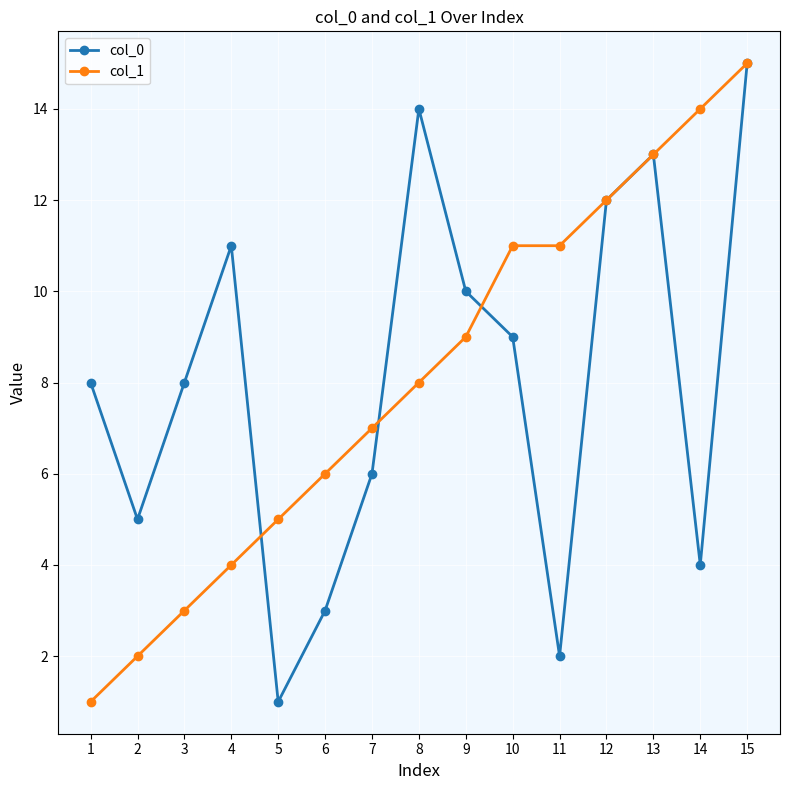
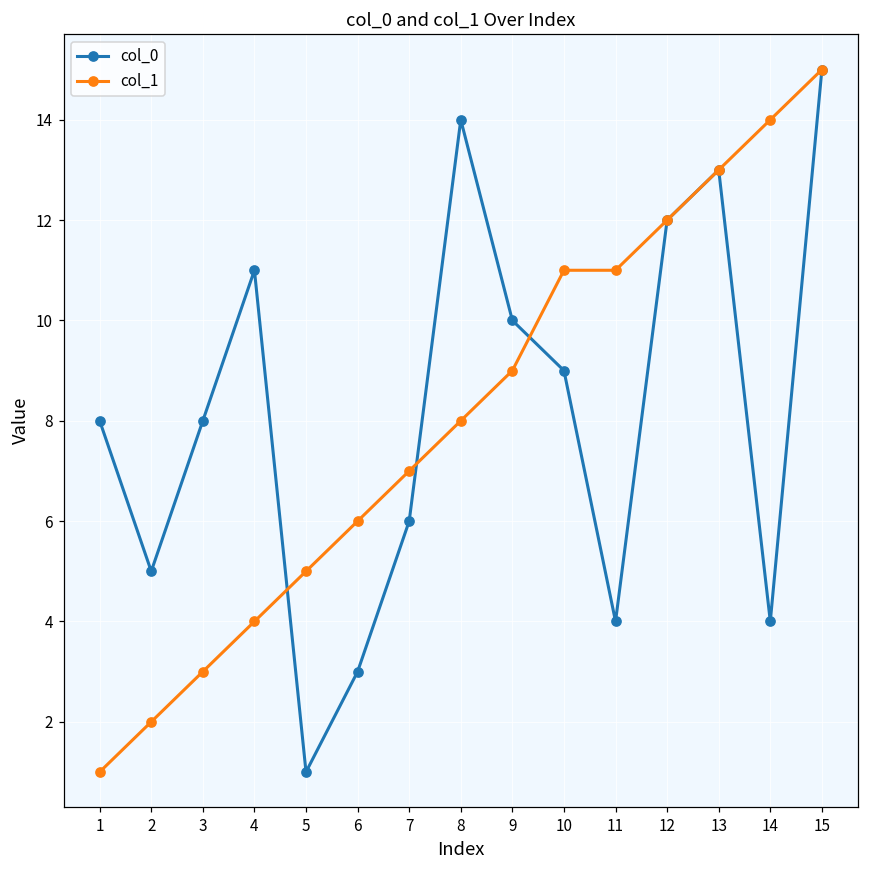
col_0, 11: 2 -> 4
